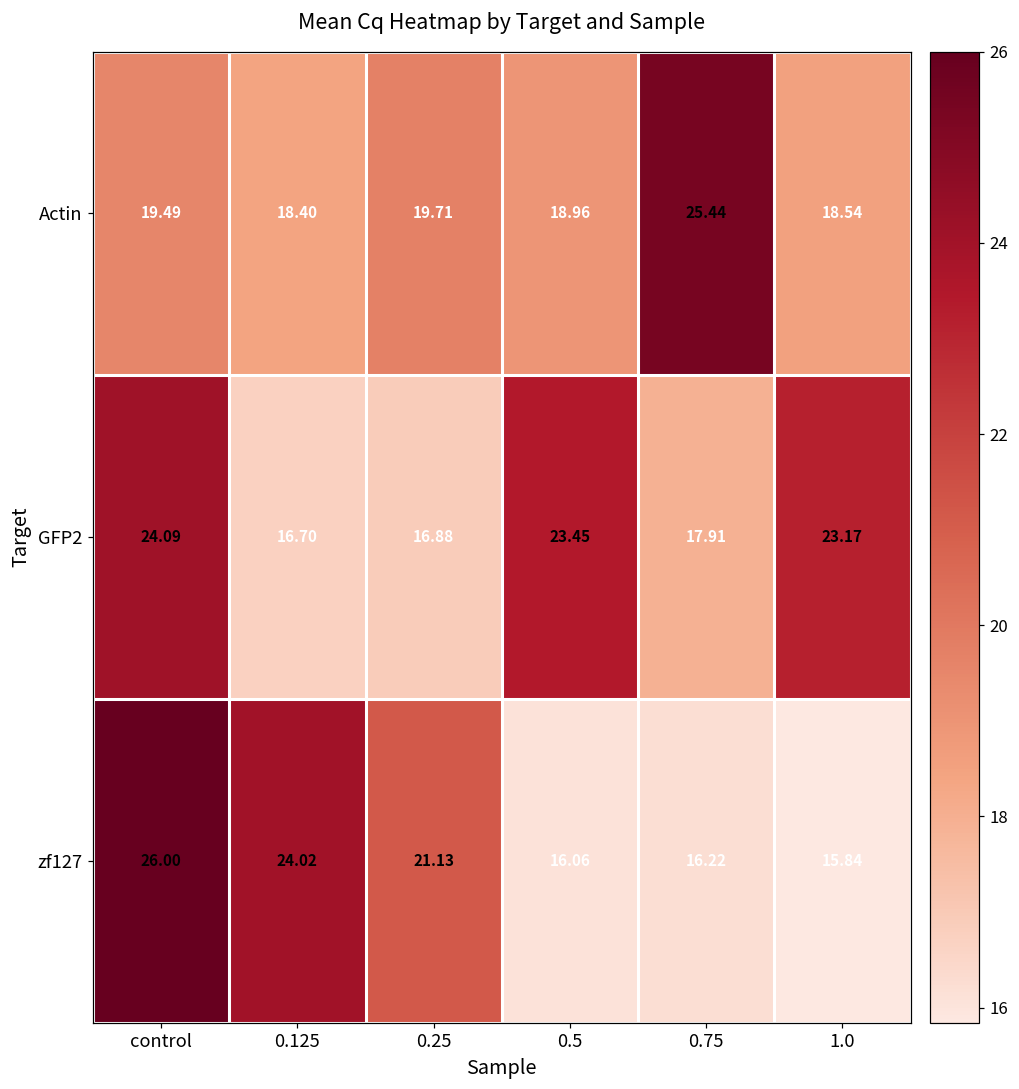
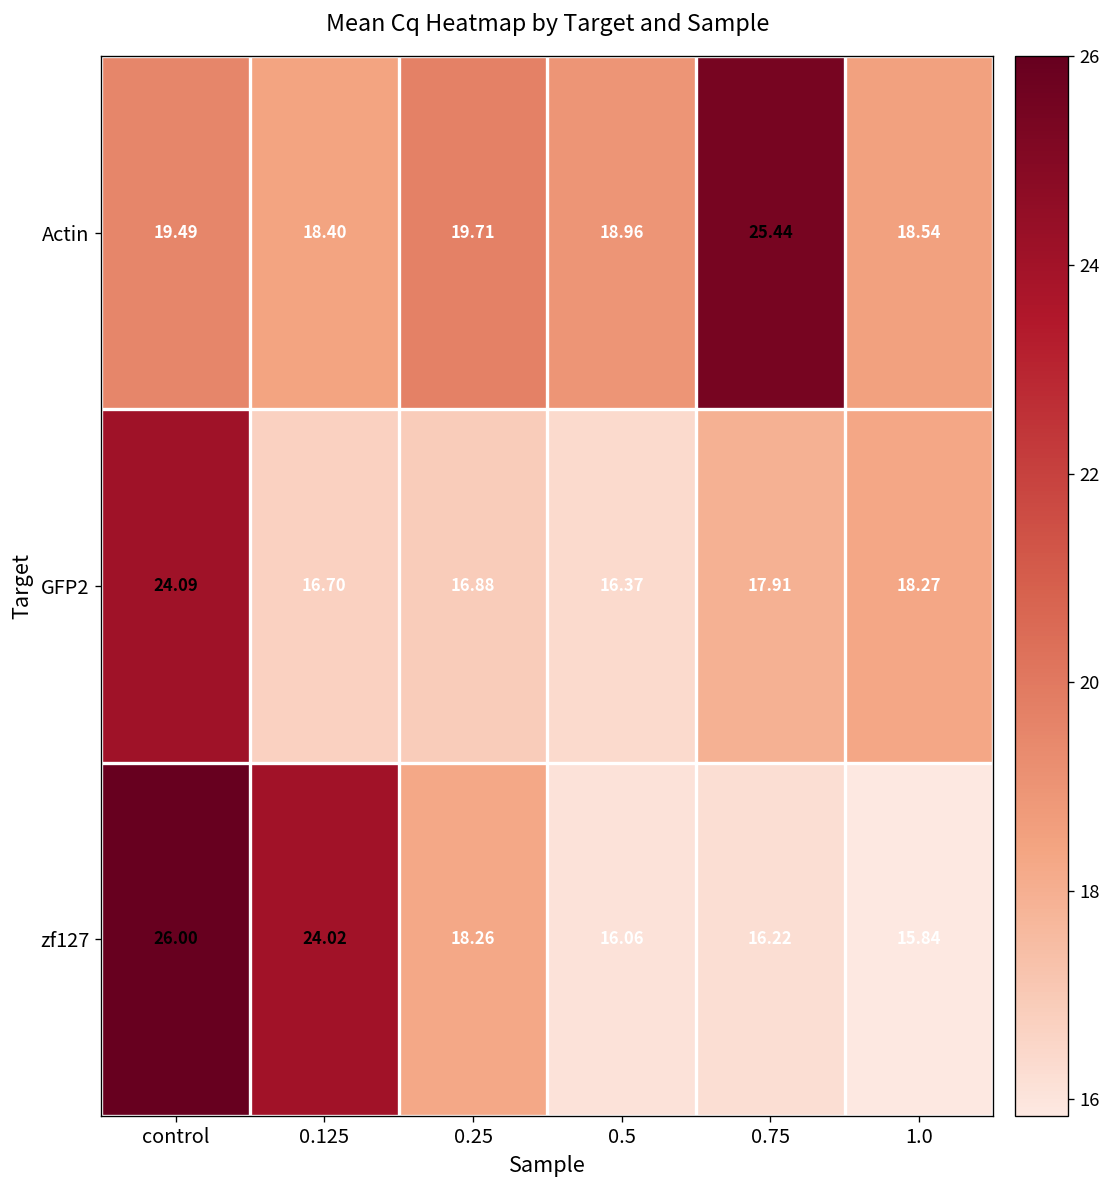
GFP2, 0.5: 23.45 -> 16.37
GFP2, 1.0: 23.17 -> 18.27
zf127, 0.25: 21.13 -> 18.26
